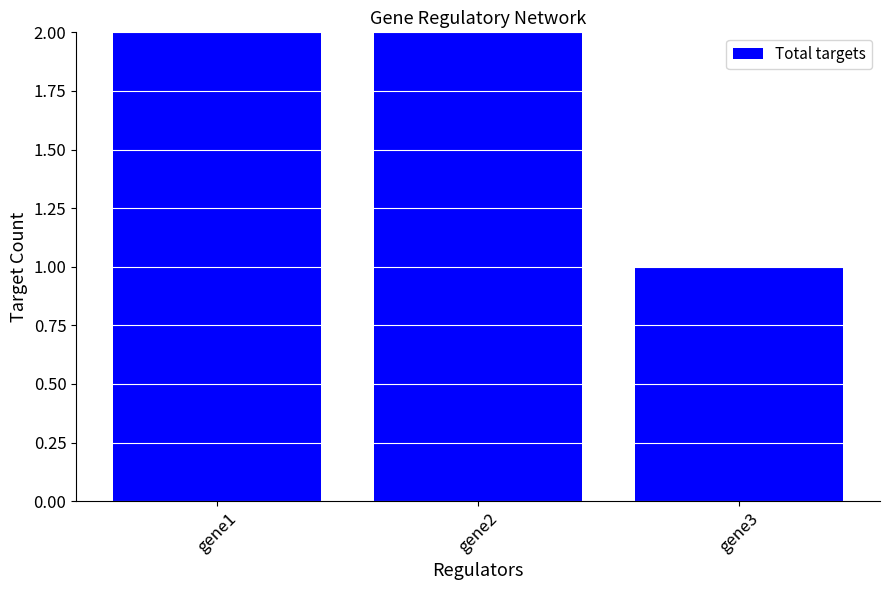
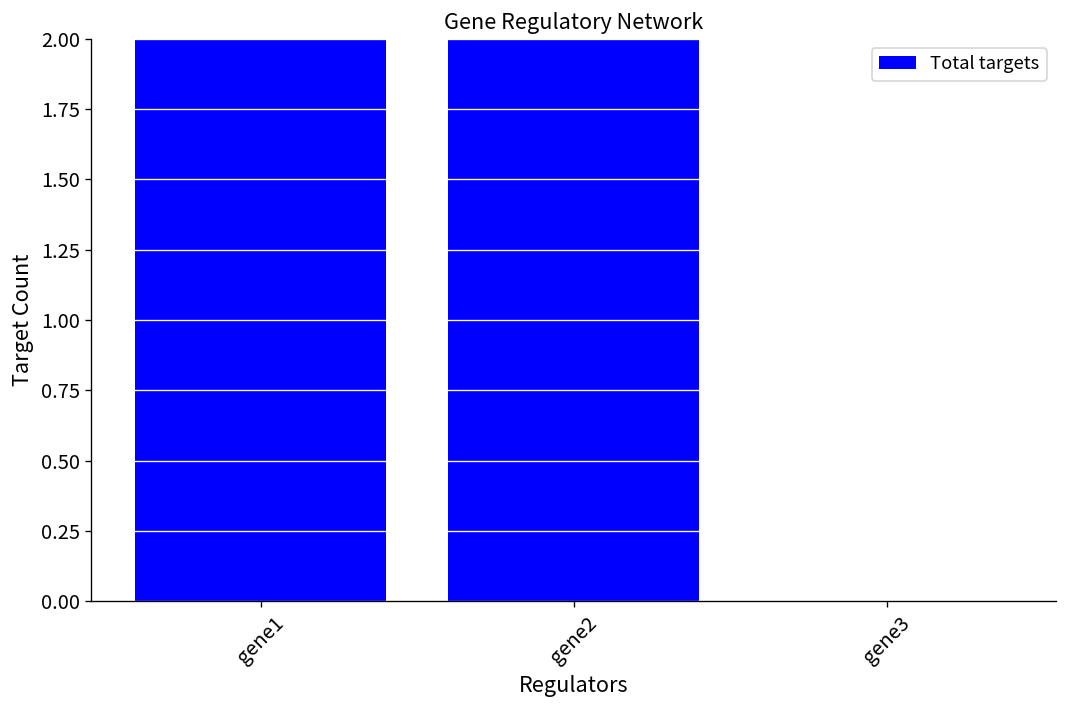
gene3: 1 -> 0
